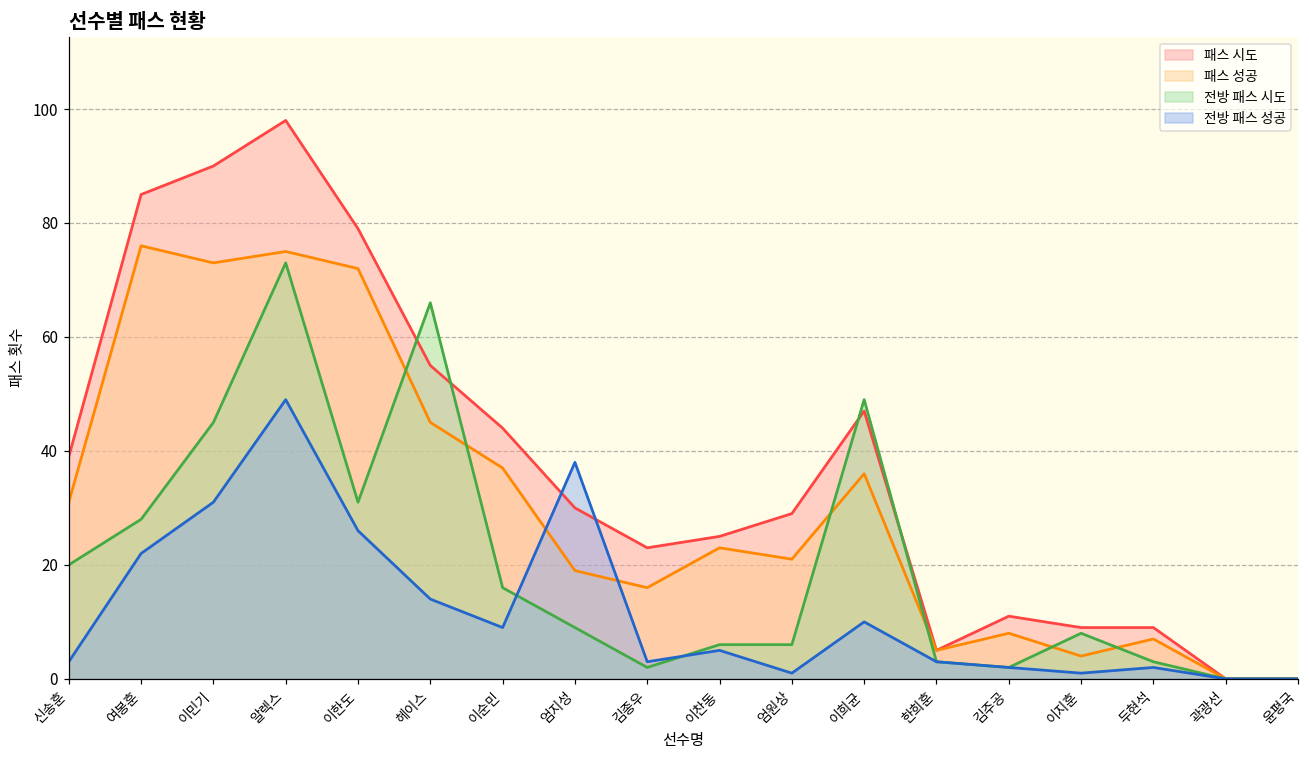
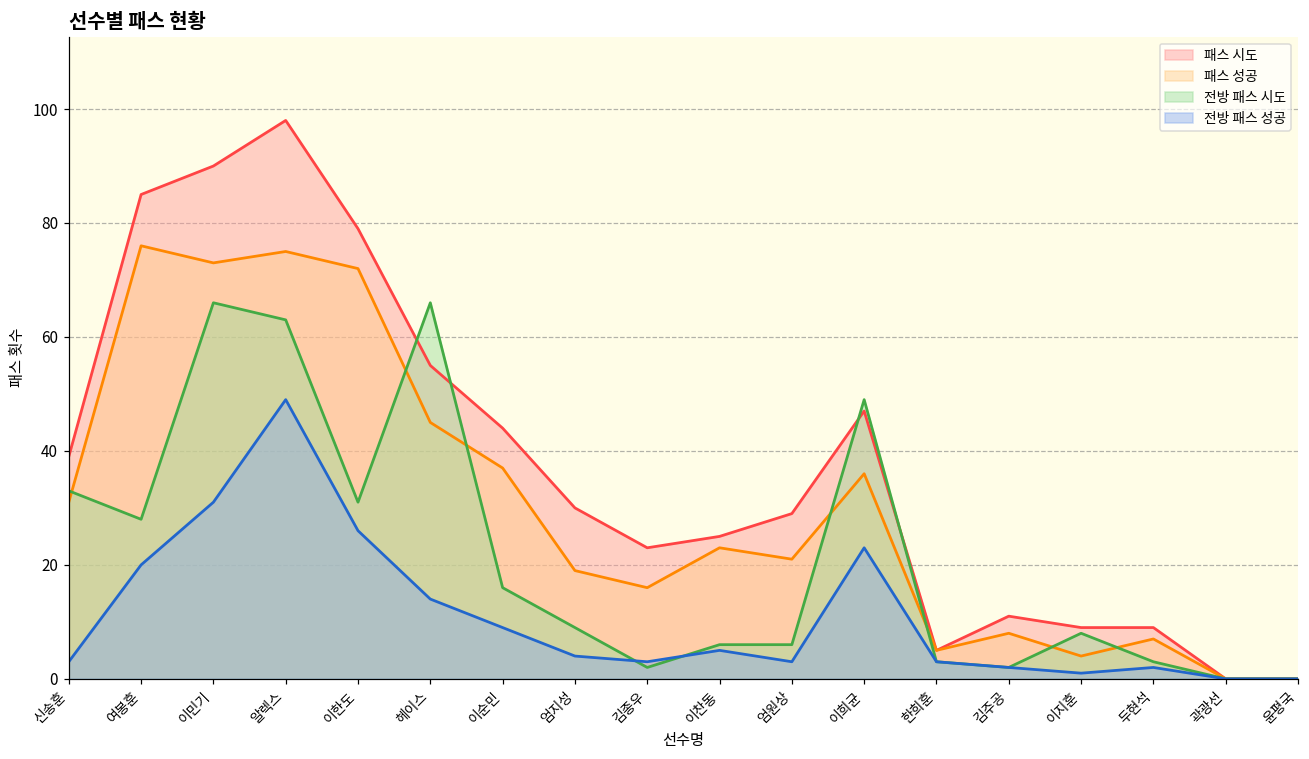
전방 패스 시도, 신송훈: 20 -> 33
전방 패스 성공, 여봉훈: 22 -> 20
전방 패스 시도, 이민기: 45 -> 66
전방 패스 시도, 알렉스: 73 -> 63
전방 패스 성공, 엄지성: 38 -> 4
전방 패스 성공, 엄원상: 1 -> 3
전방 패스 성공, 이희균: 10 -> 23
